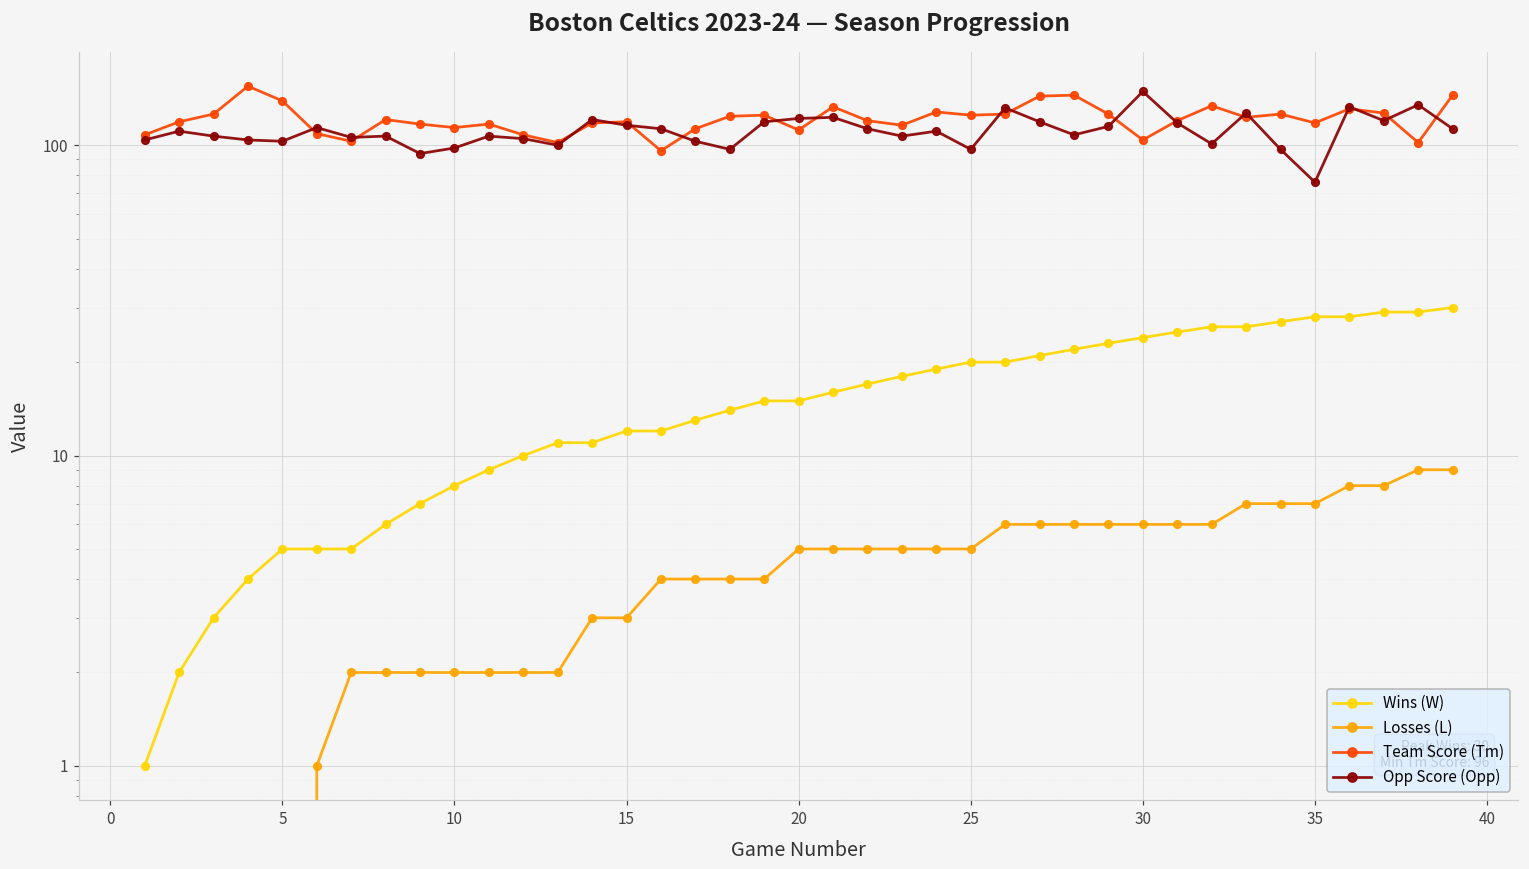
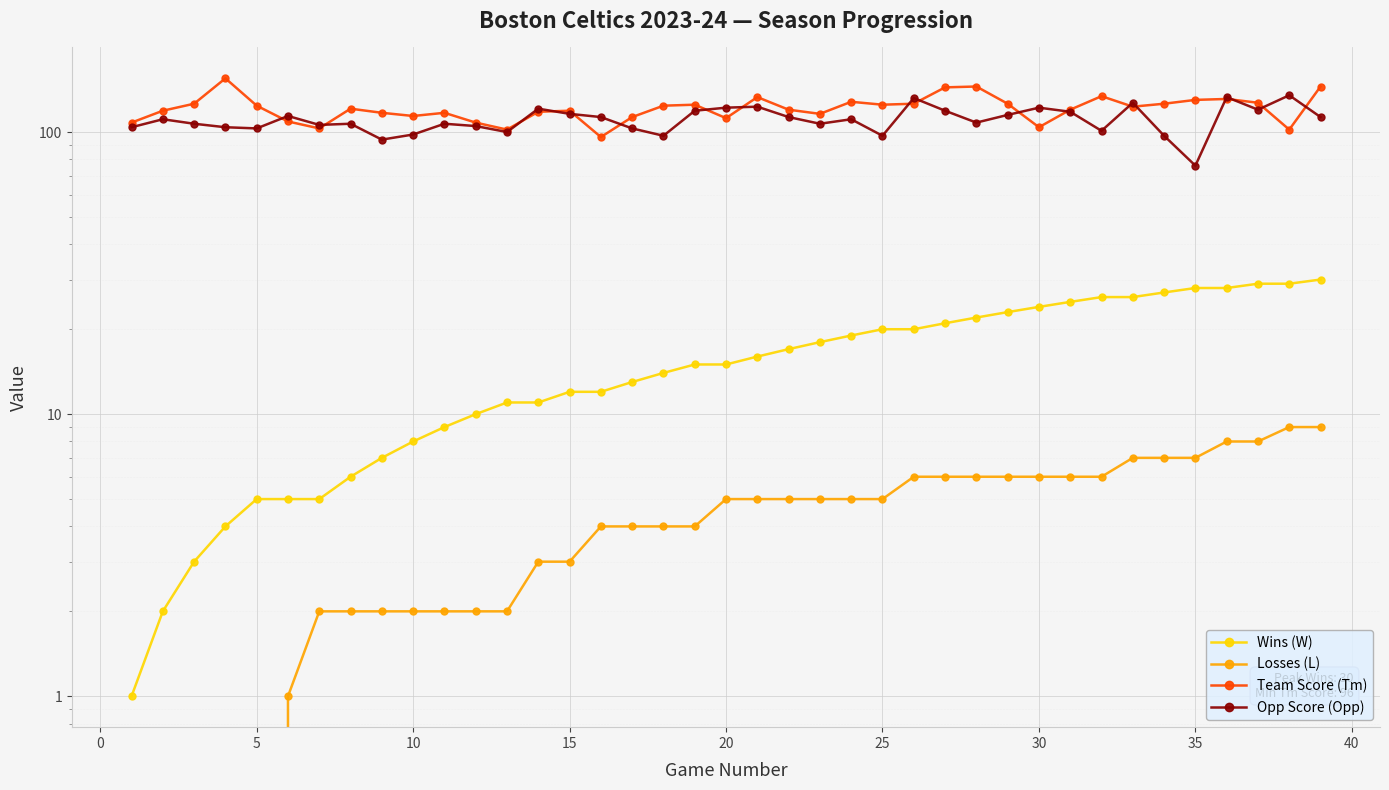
Team Score (Tm), 5: 140 -> 120
Opp Score (Opp), 30: 150 -> 122
Team Score (Tm), 35: 118 -> 130
